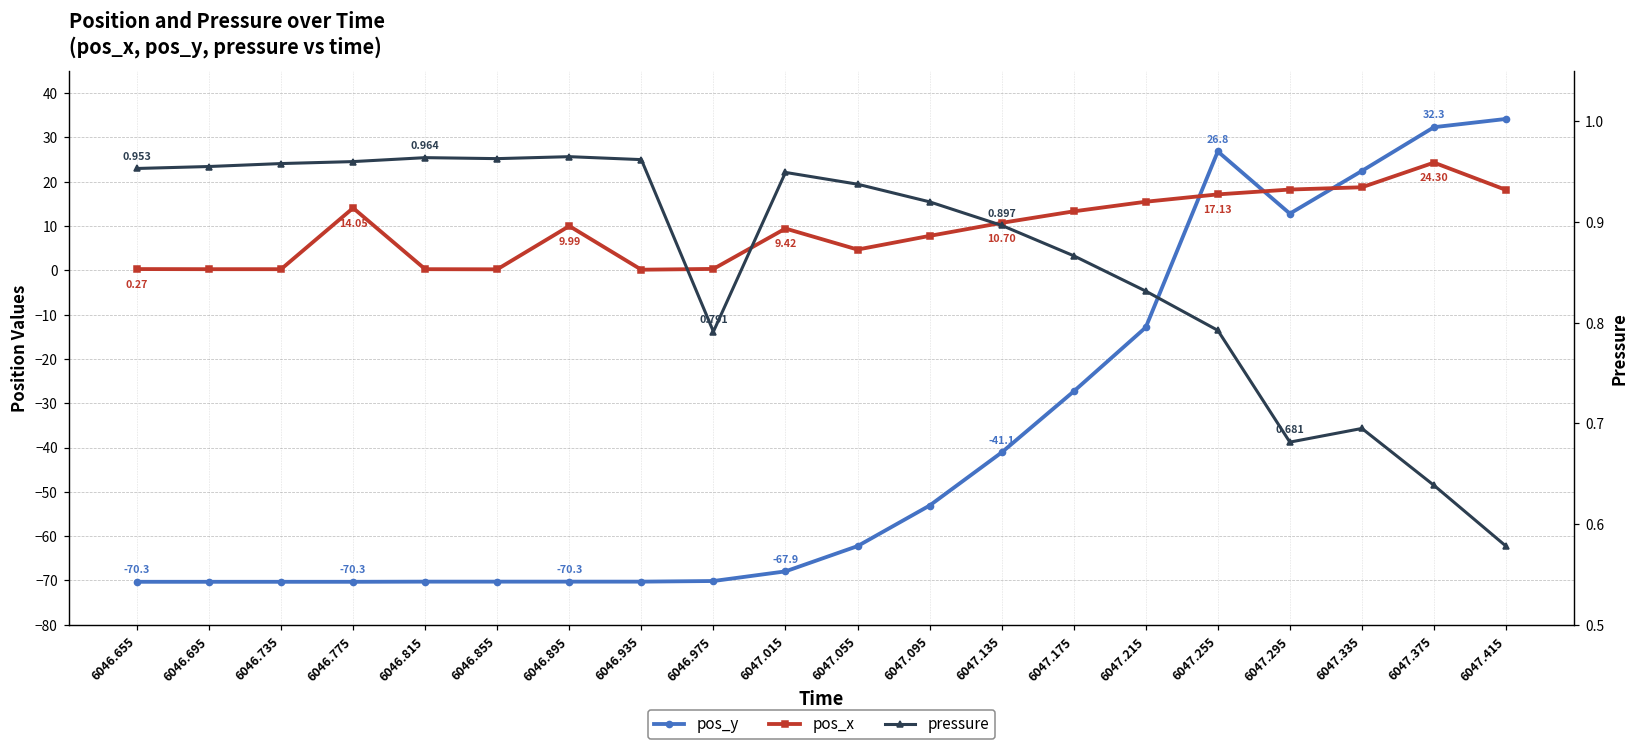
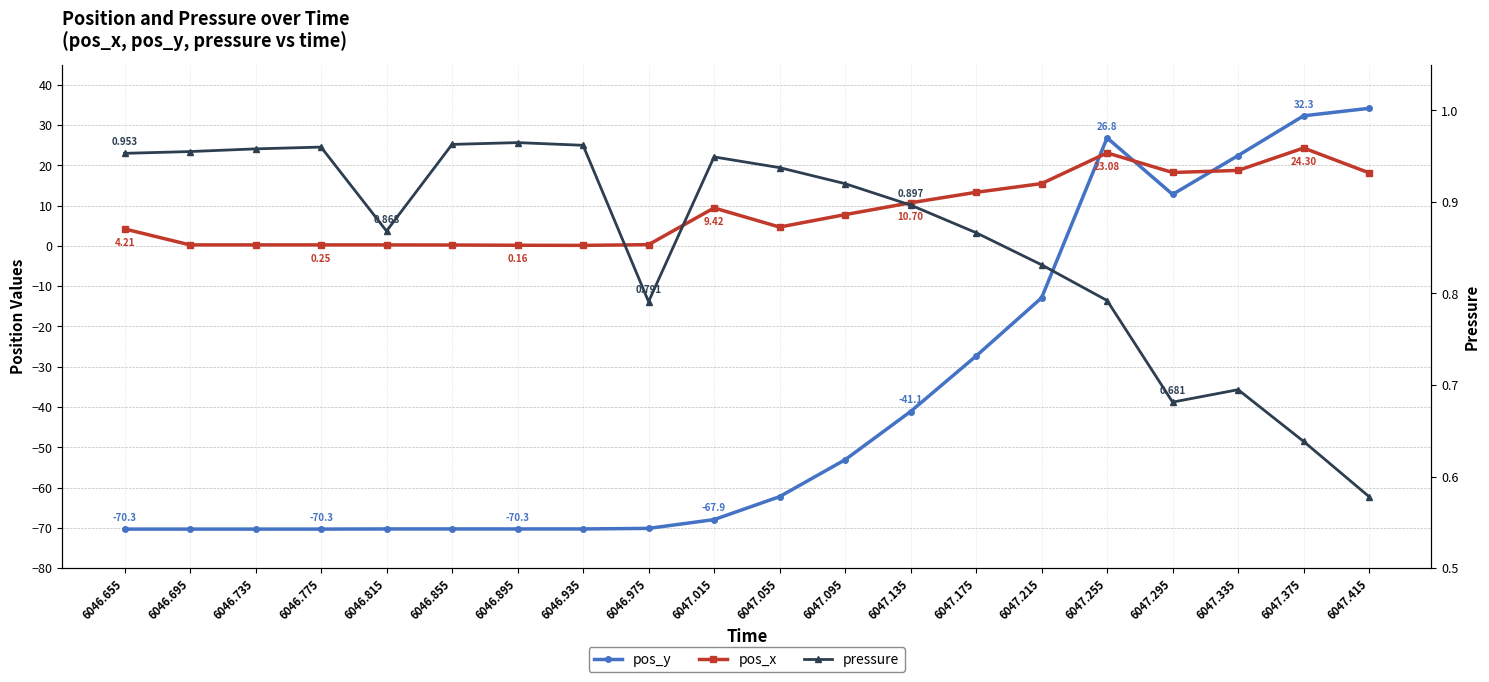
pos_x, 6046.655: 0.27 -> 4.21
pos_x, 6046.775: 14.05 -> 0.25
pos_x, 6046.895: 9.99 -> 0.16
pos_x, 6047.255: 17.13 -> 23.08
pressure, 6046.815: 0.964 -> 0.868
